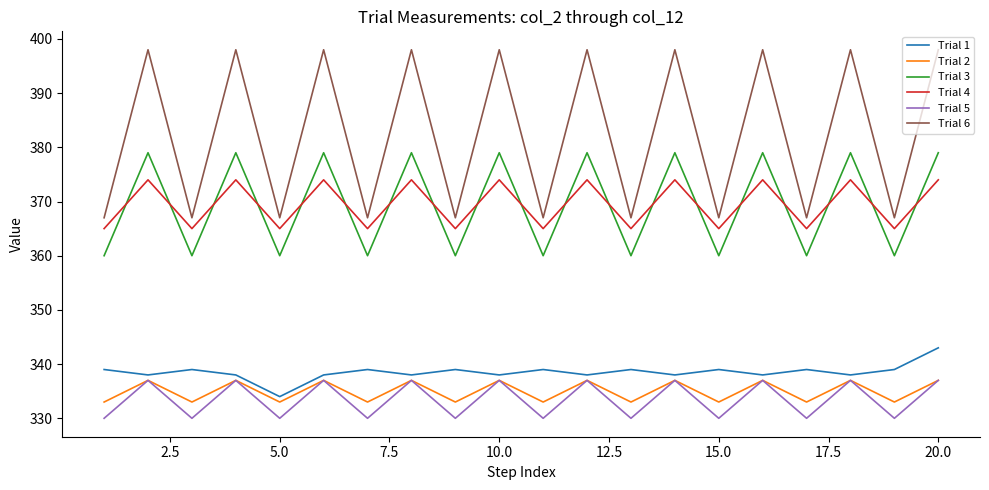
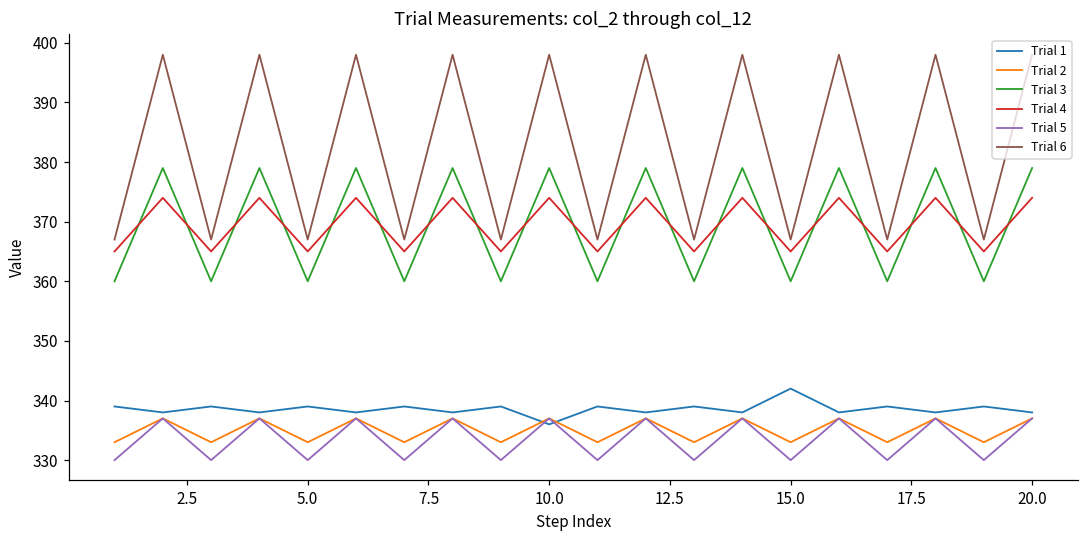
Trial 1, 5.0: 334 -> 339
Trial 1, 10.0: 338 -> 336
Trial 1, 15.0: 339 -> 342
Trial 1, 20.0: 343 -> 338
